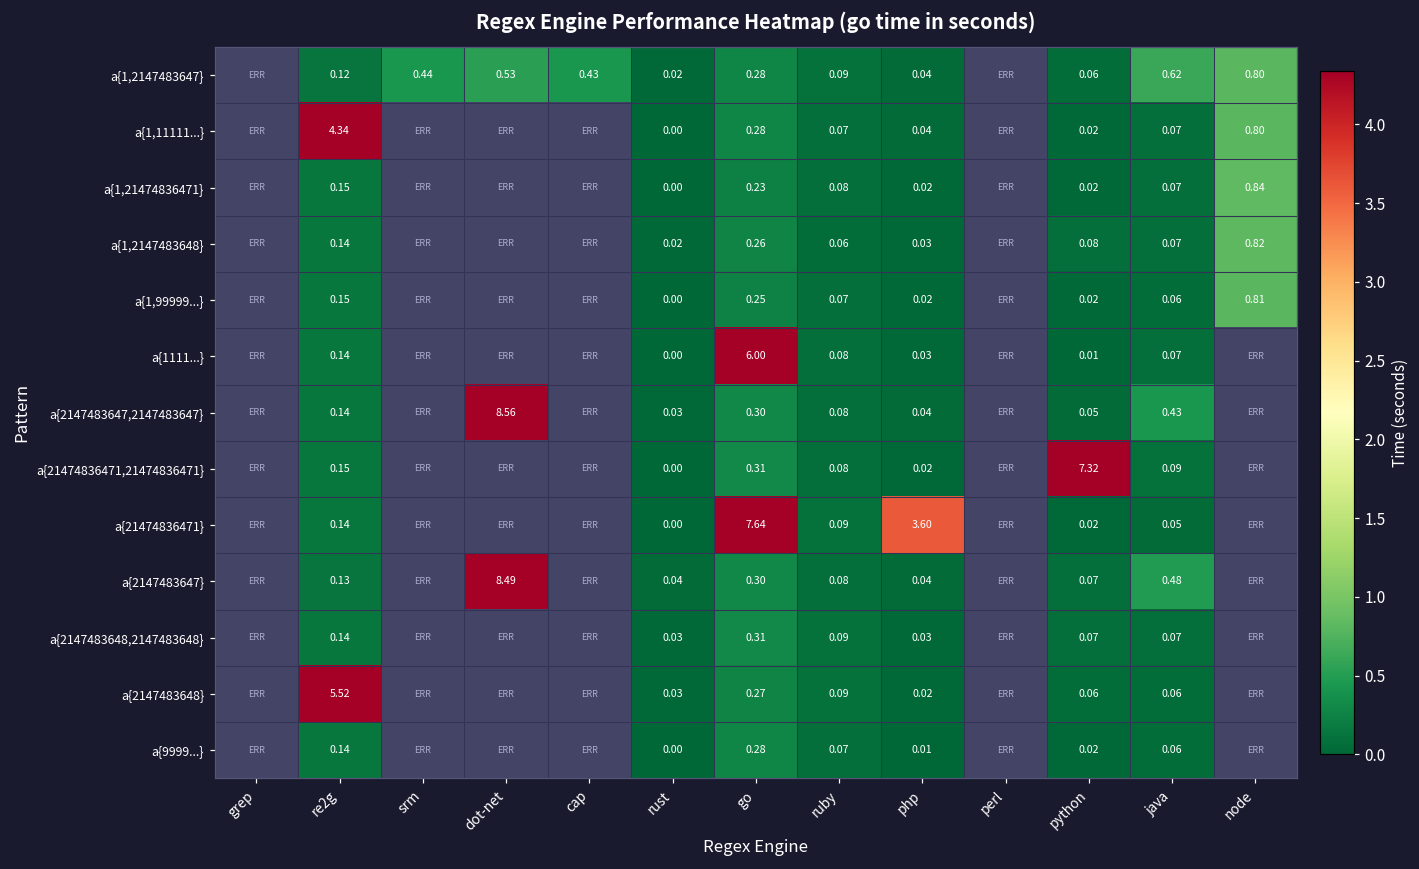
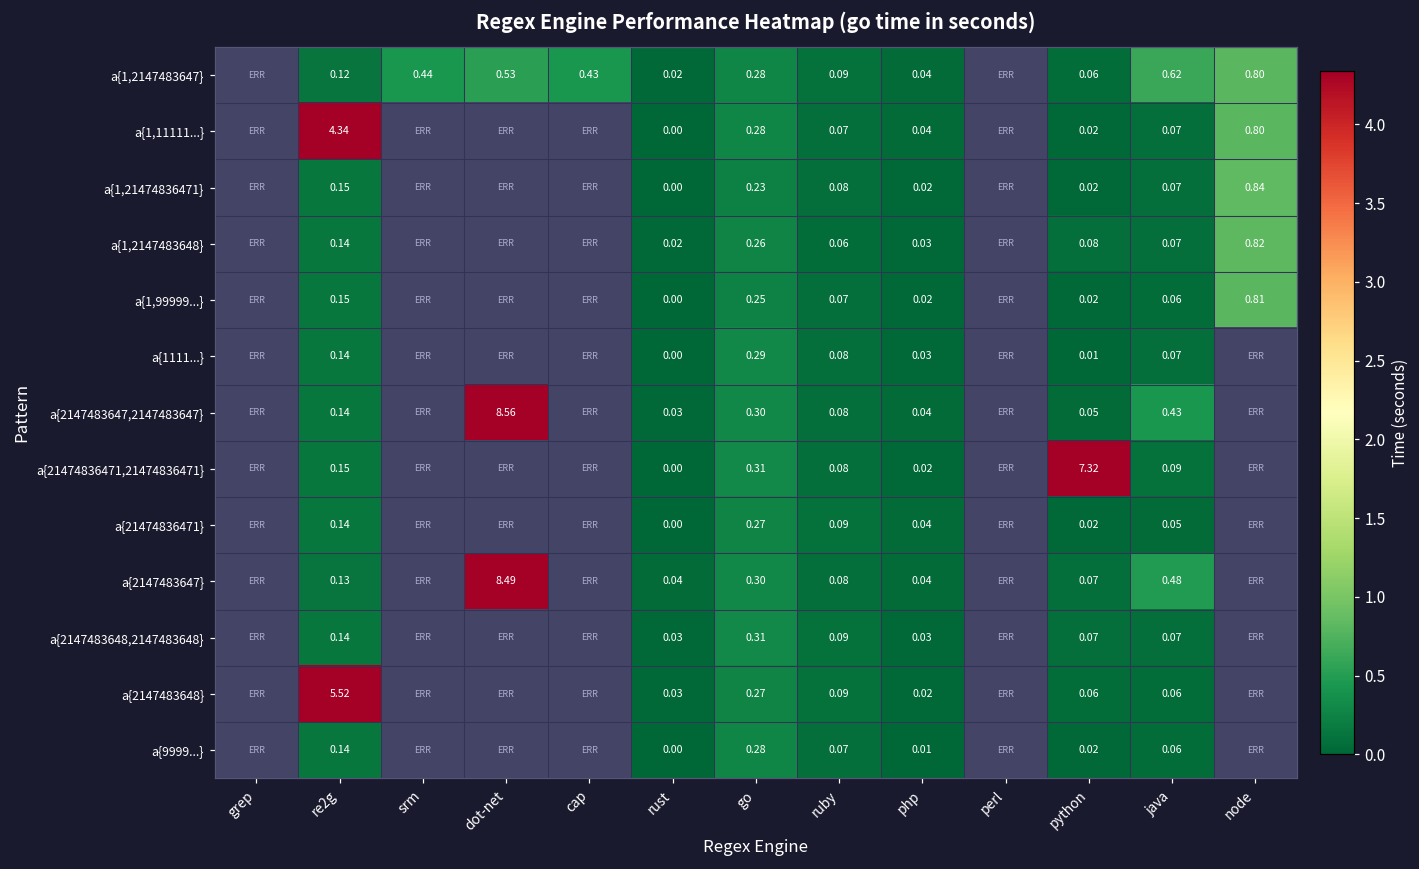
a{1111...}, go: 6.00 -> 0.29
a{21474836471}, go: 7.64 -> 0.27
a{21474836471}, php: 3.60 -> 0.04
